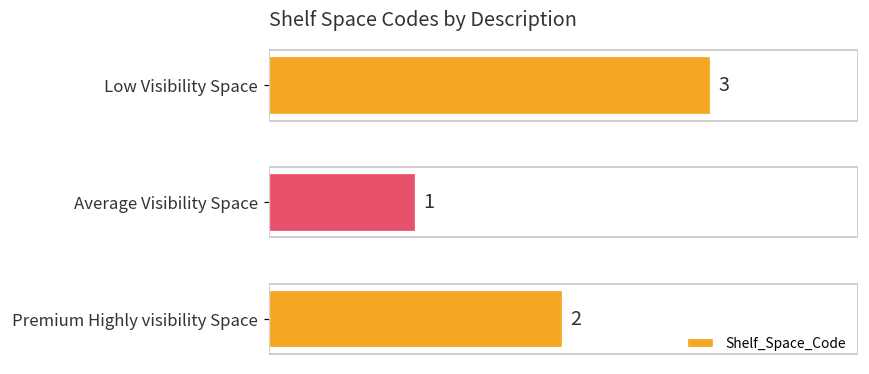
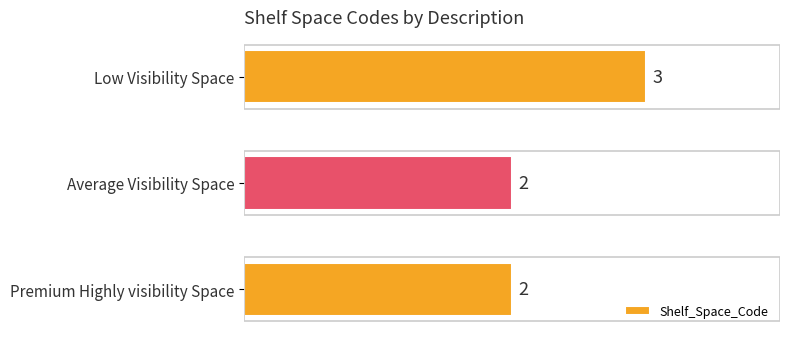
Average Visibility Space: 1 -> 2
